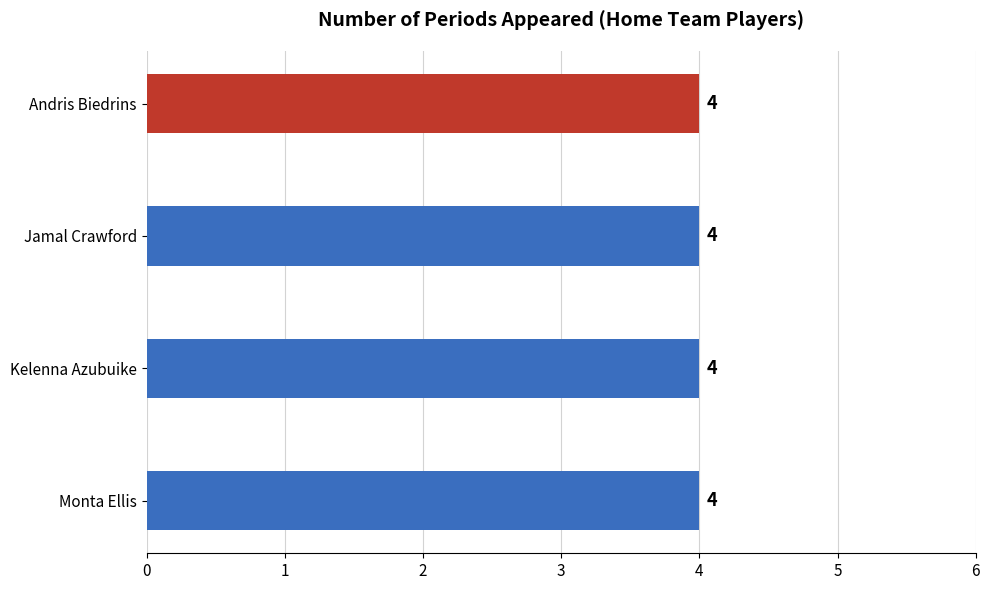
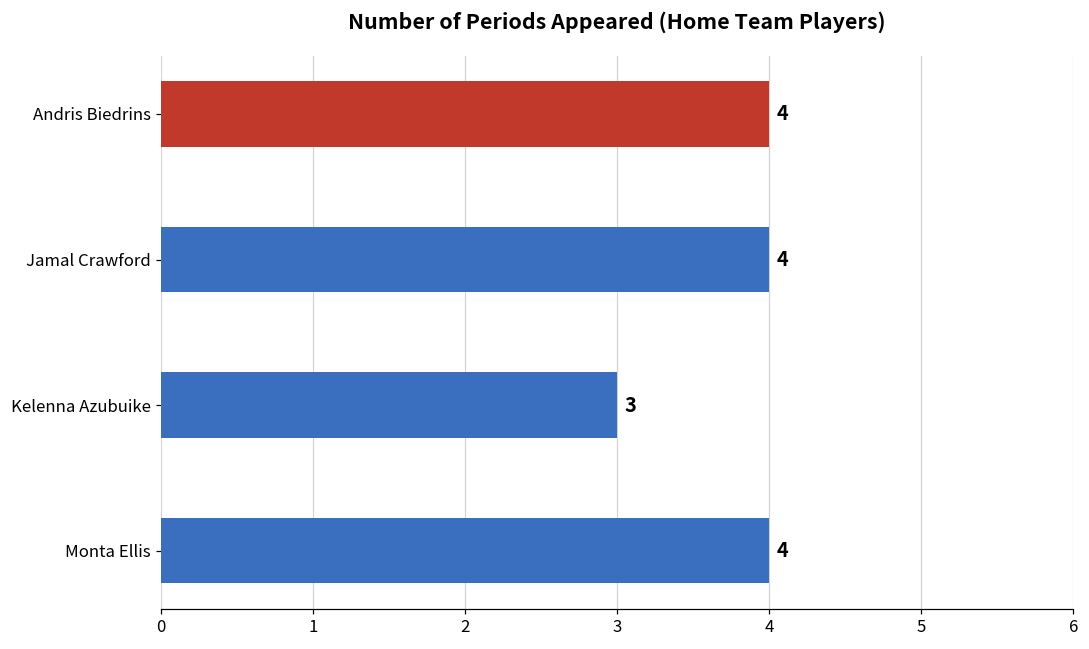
Kelenna Azubuike: 4 -> 3
